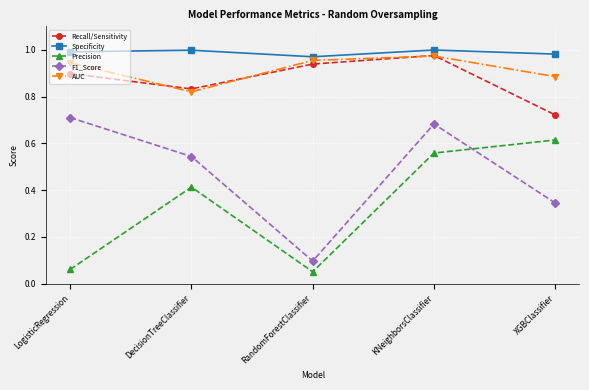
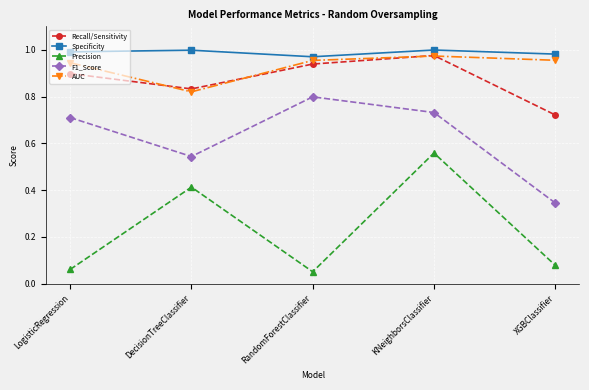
F1_Score, RandomForestClassifier: 0.10 -> 0.80
F1_Score, KNeighborsClassifier: 0.68 -> 0.73
Precision, XGBClassifier: 0.61 -> 0.08
AUC, XGBClassifier: 0.89 -> 0.95
